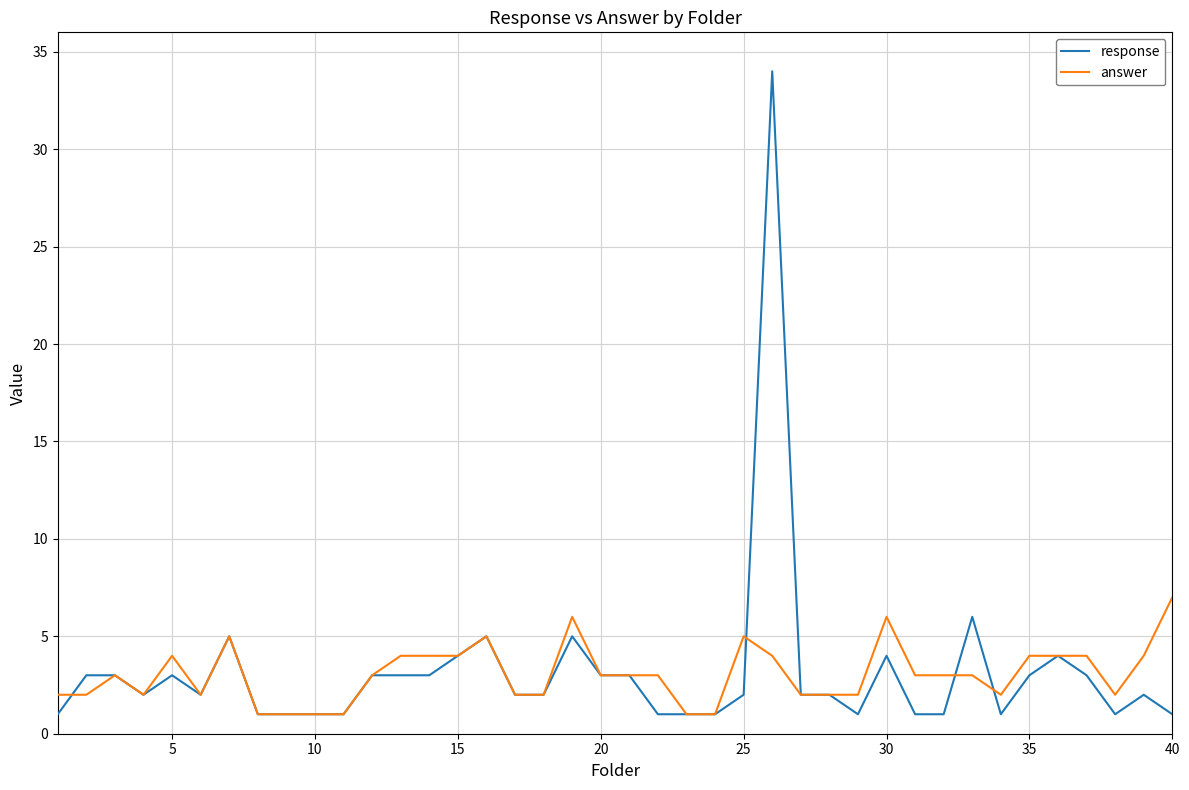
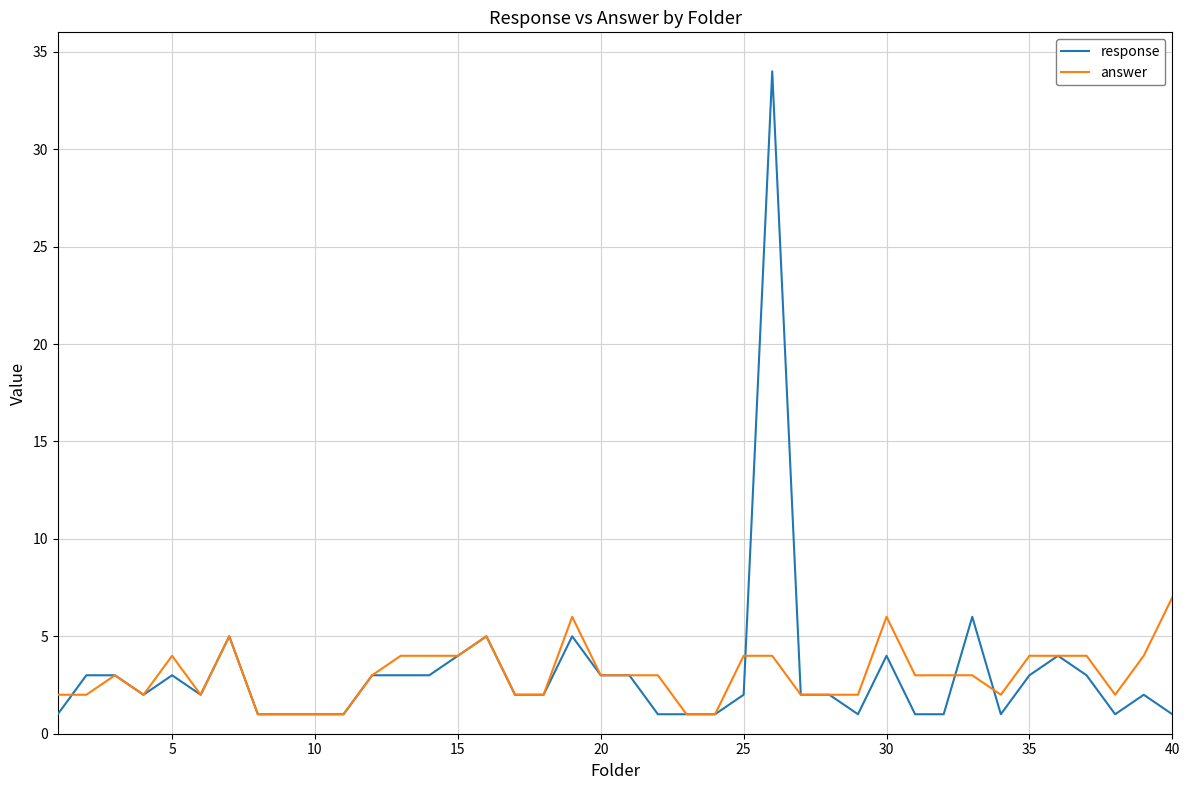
answer, 25: 5 -> 4
